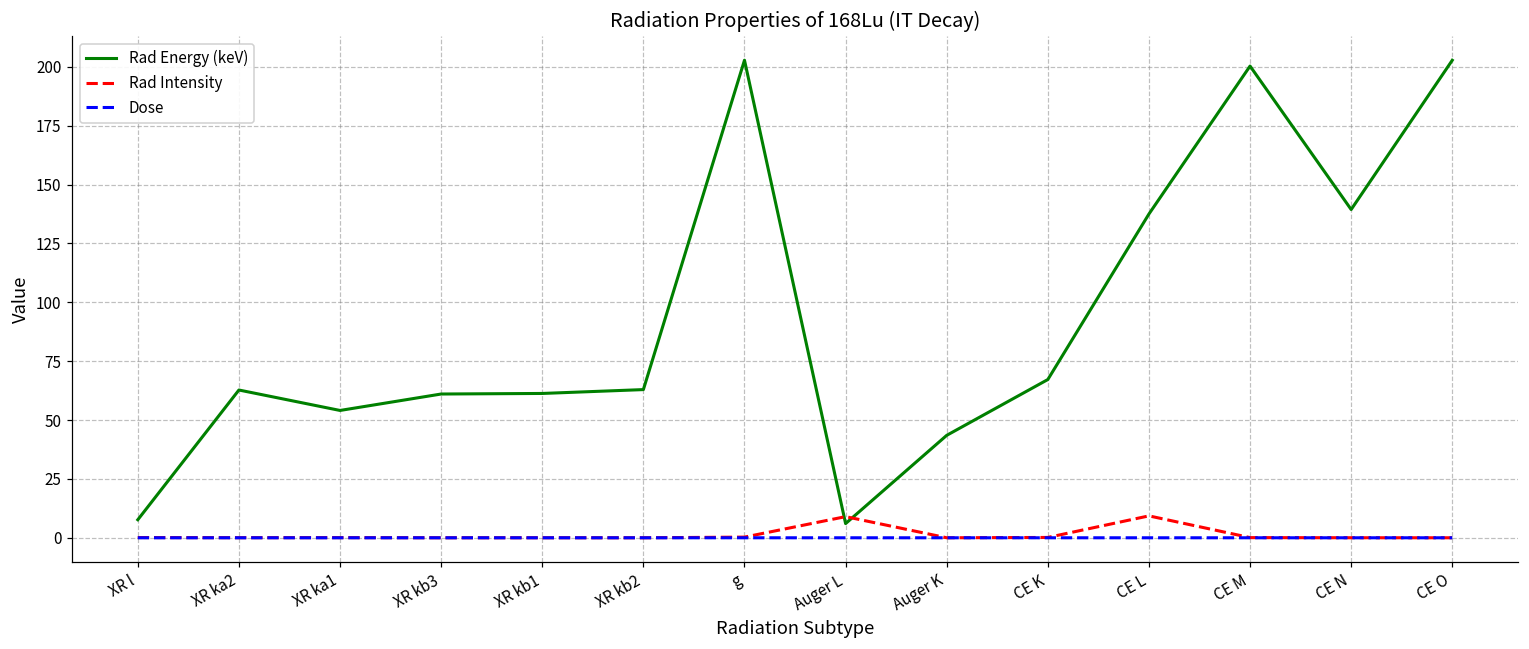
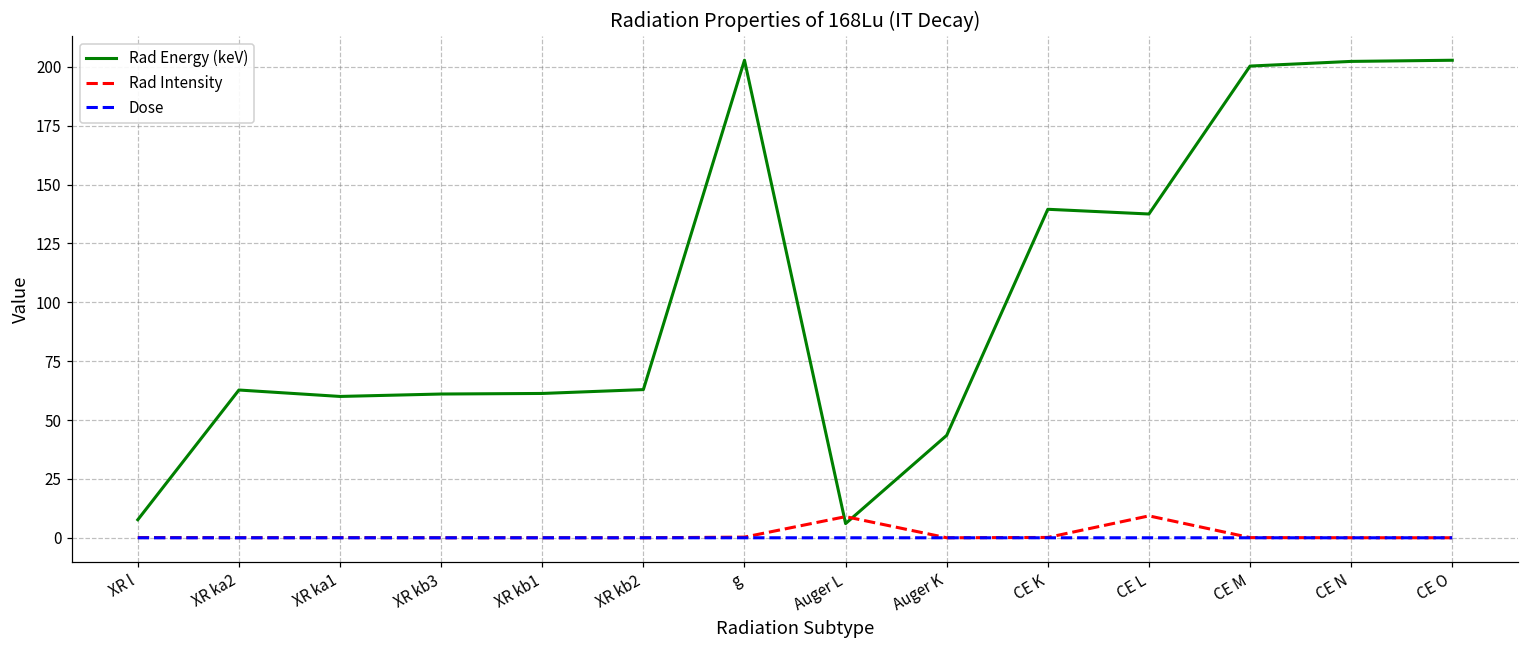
Rad Energy (keV), XR ka1: 54 -> 60
Rad Energy (keV), CE K: 67 -> 140
Rad Energy (keV), CE N: 139 -> 202
